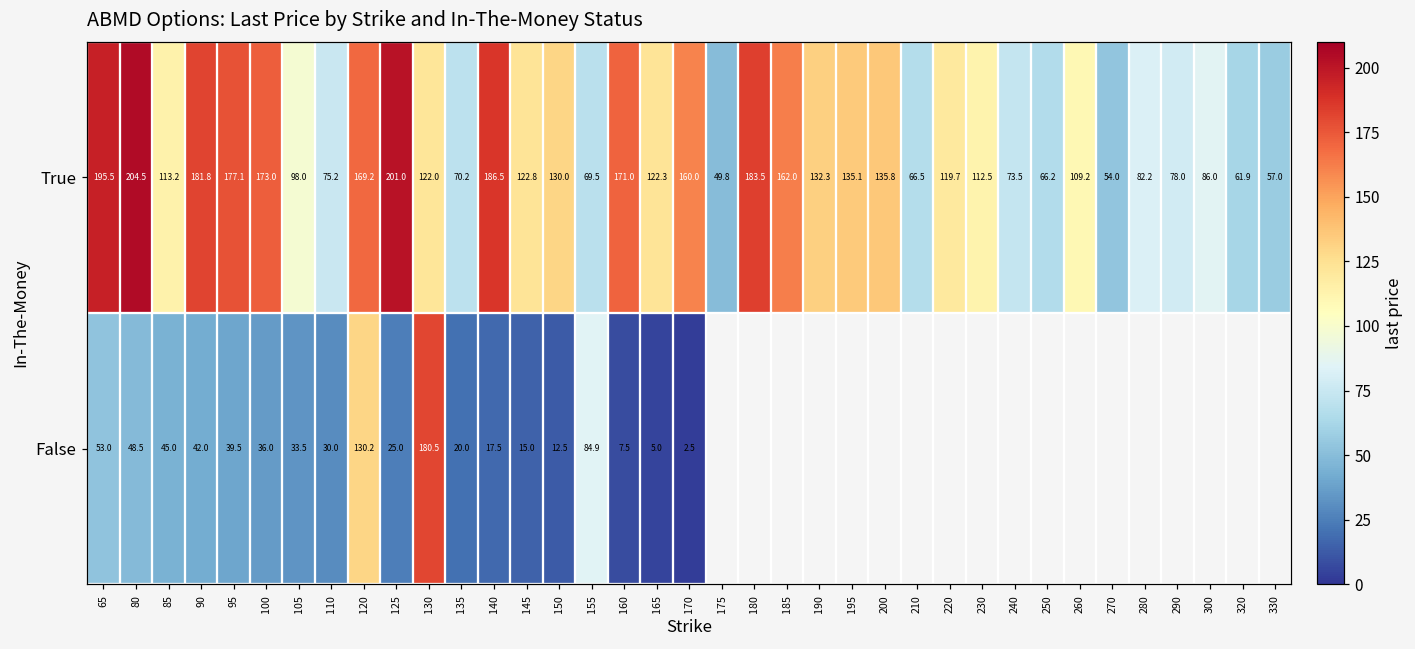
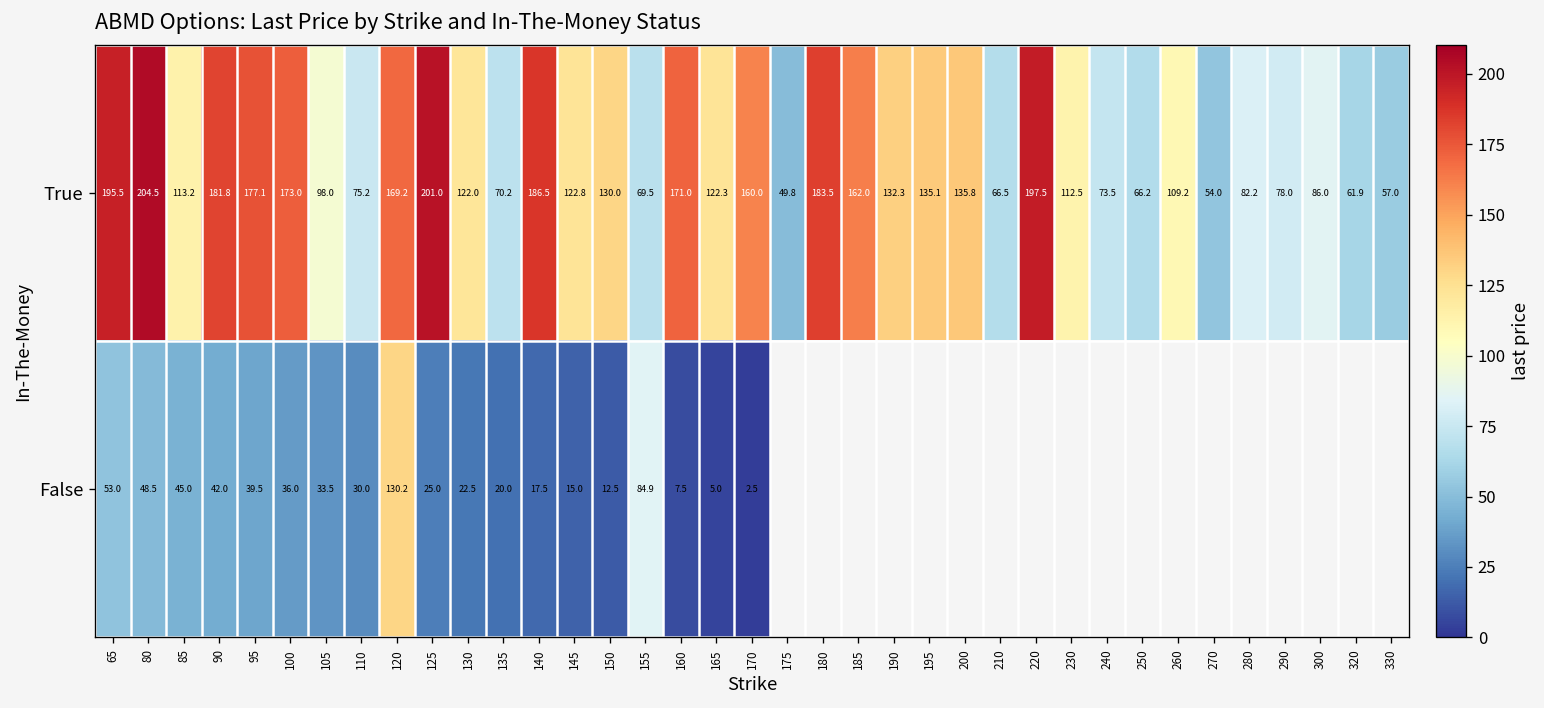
True, 220: 119.7 -> 197.5
False, 130: 180.5 -> 22.5
